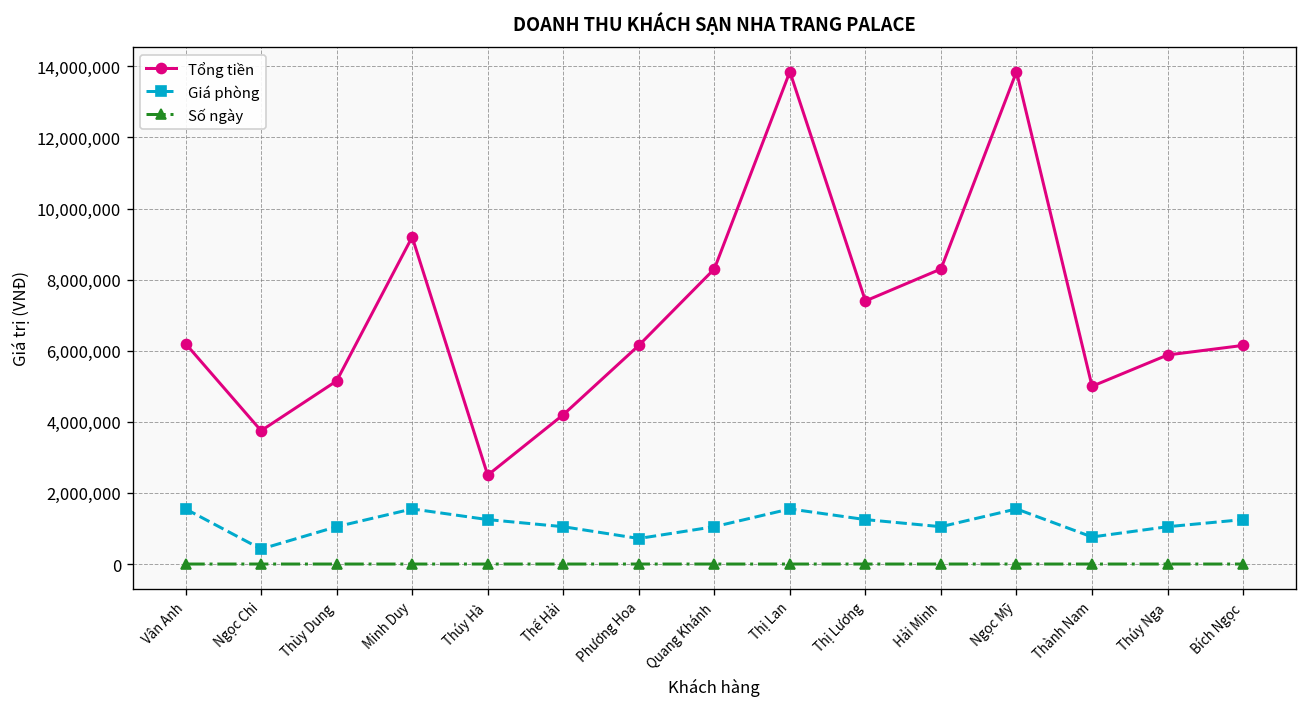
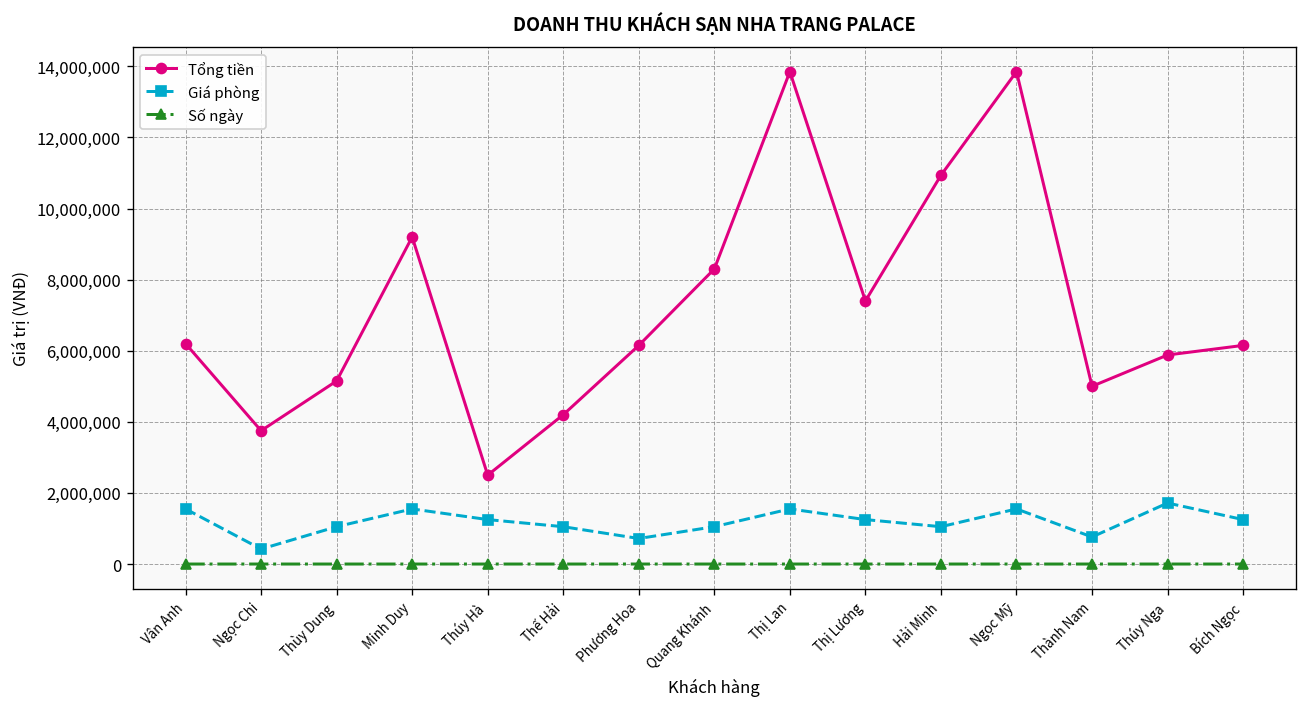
Tổng tiền, Hải Minh: 8,300,000 -> 10,900,000
Giá phòng, Thúy Nga: 1,100,000 -> 1,700,000
